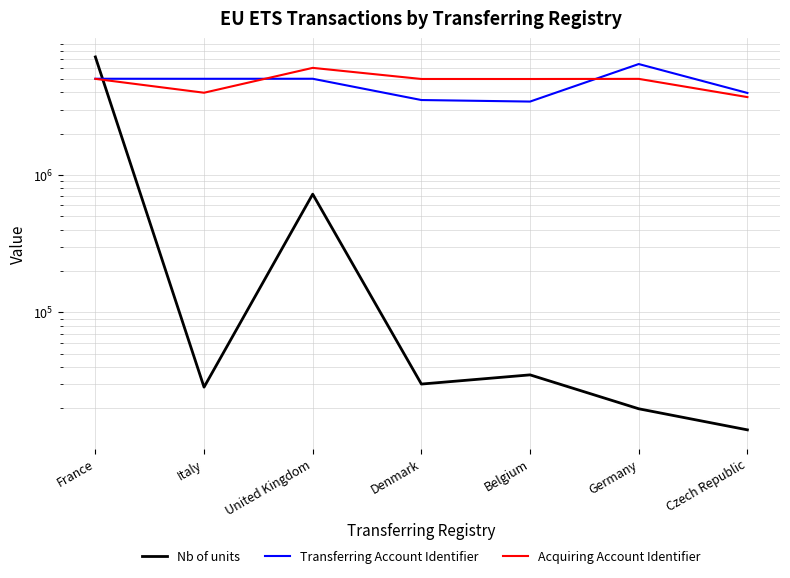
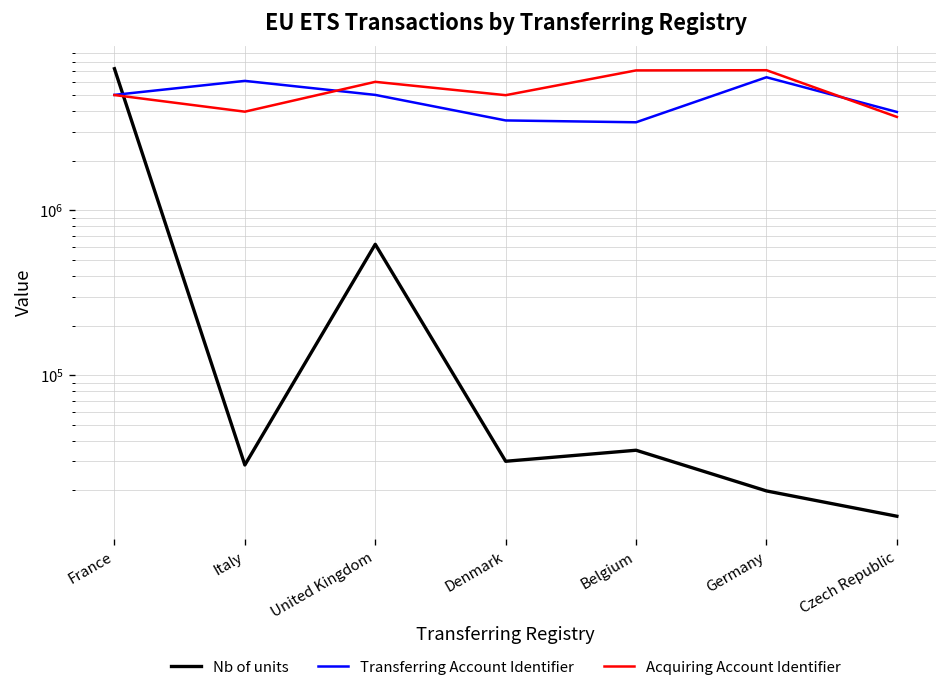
Transferring Account Identifier, Italy: 5000000 -> 6000000
Nb of units, United Kingdom: 700000 -> 600000
Acquiring Account Identifier, Belgium: 5000000 -> 7000000
Acquiring Account Identifier, Germany: 5000000 -> 7000000
